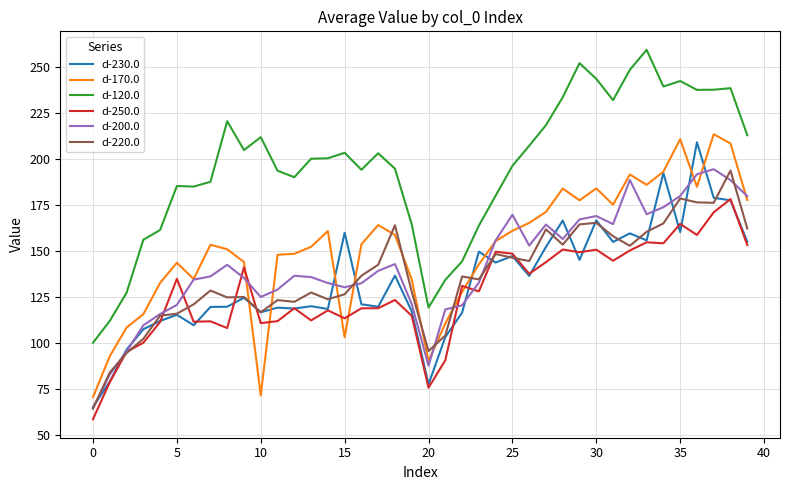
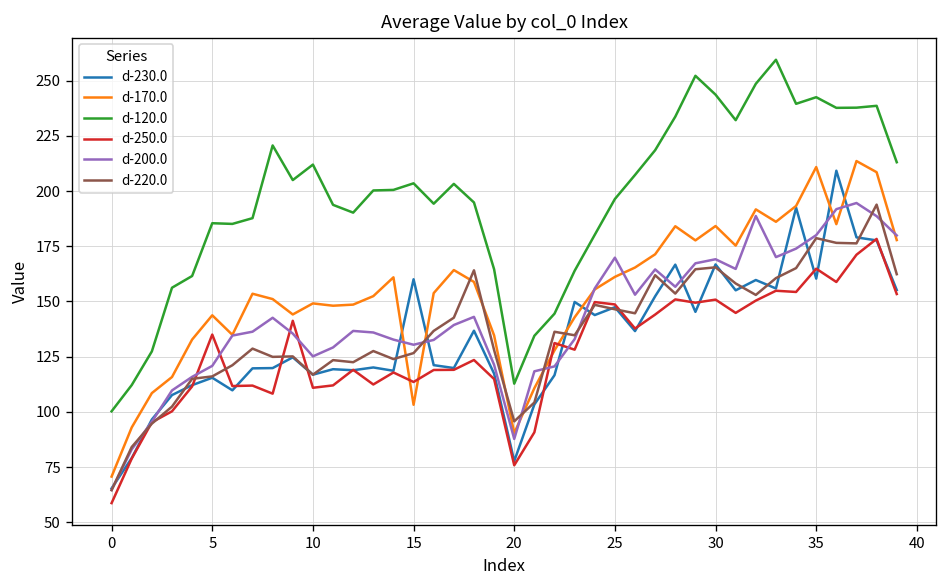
d-170.0, 10: 72 -> 149
d-120.0, 20: 119 -> 113
